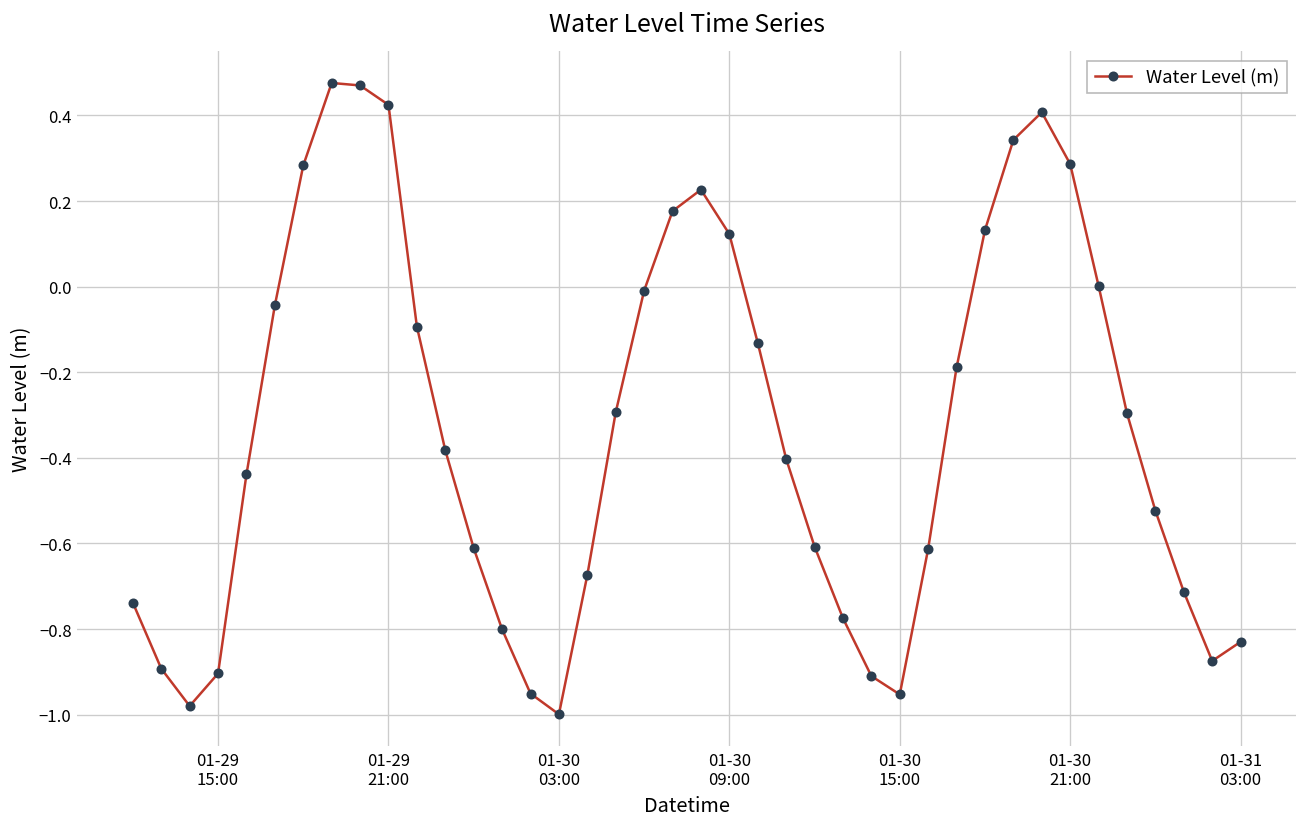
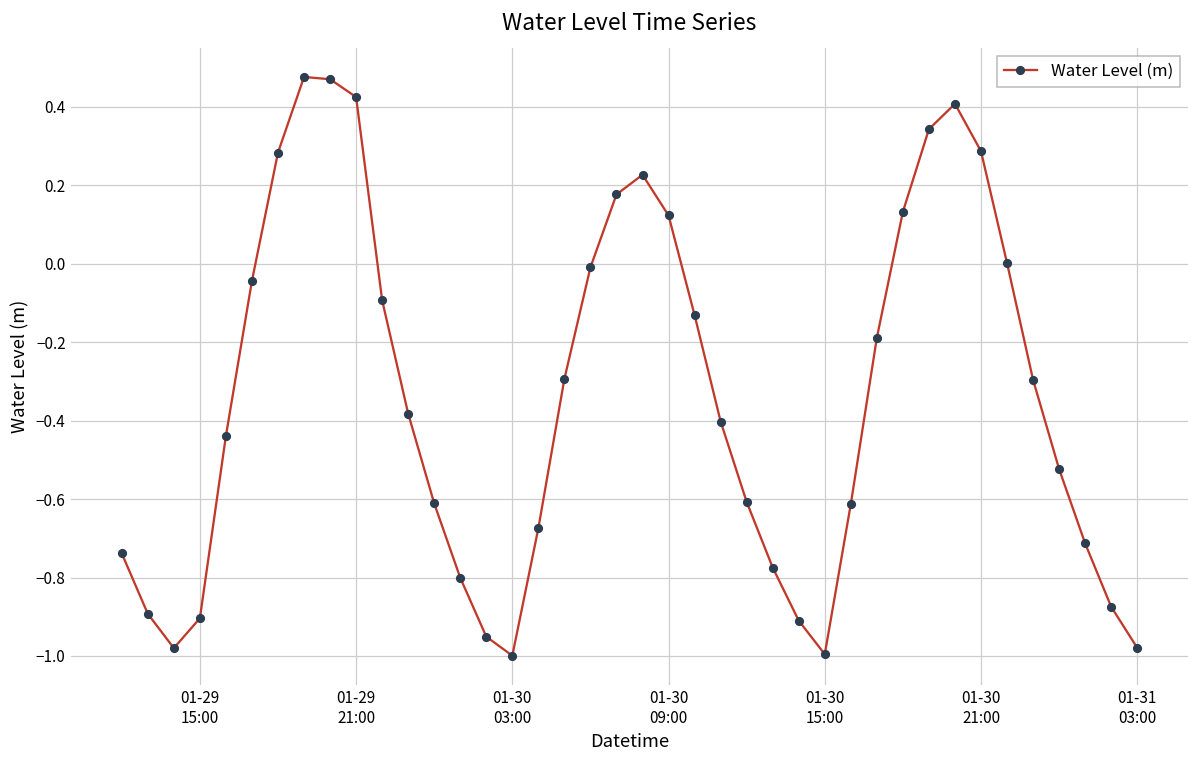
01-30 15:00: -0.95 -> -1.00
01-31 03:00: -0.83 -> -0.98
